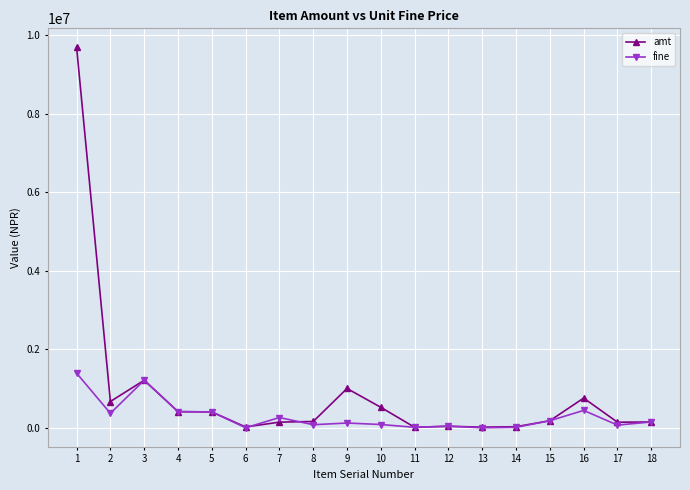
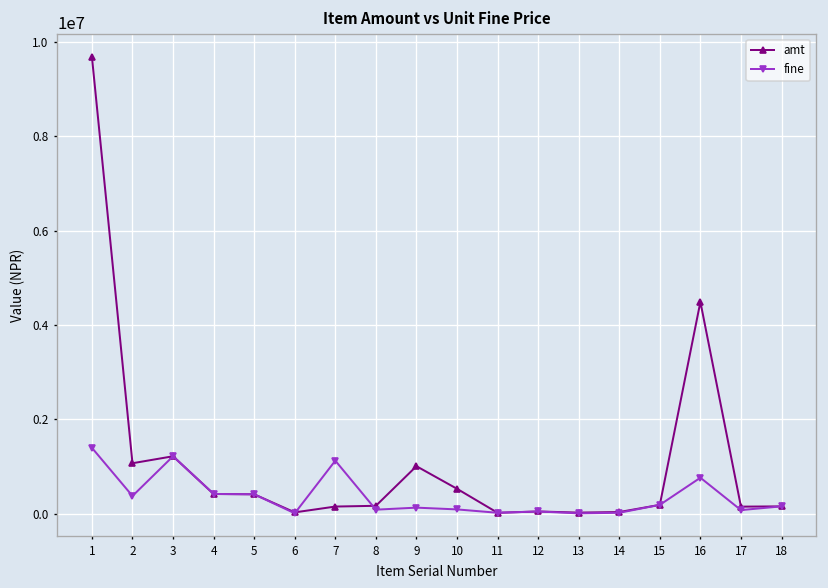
amt, 2: 700000 -> 1100000
fine, 7: 300000 -> 1100000
amt, 16: 800000 -> 4500000
fine, 16: 400000 -> 800000
